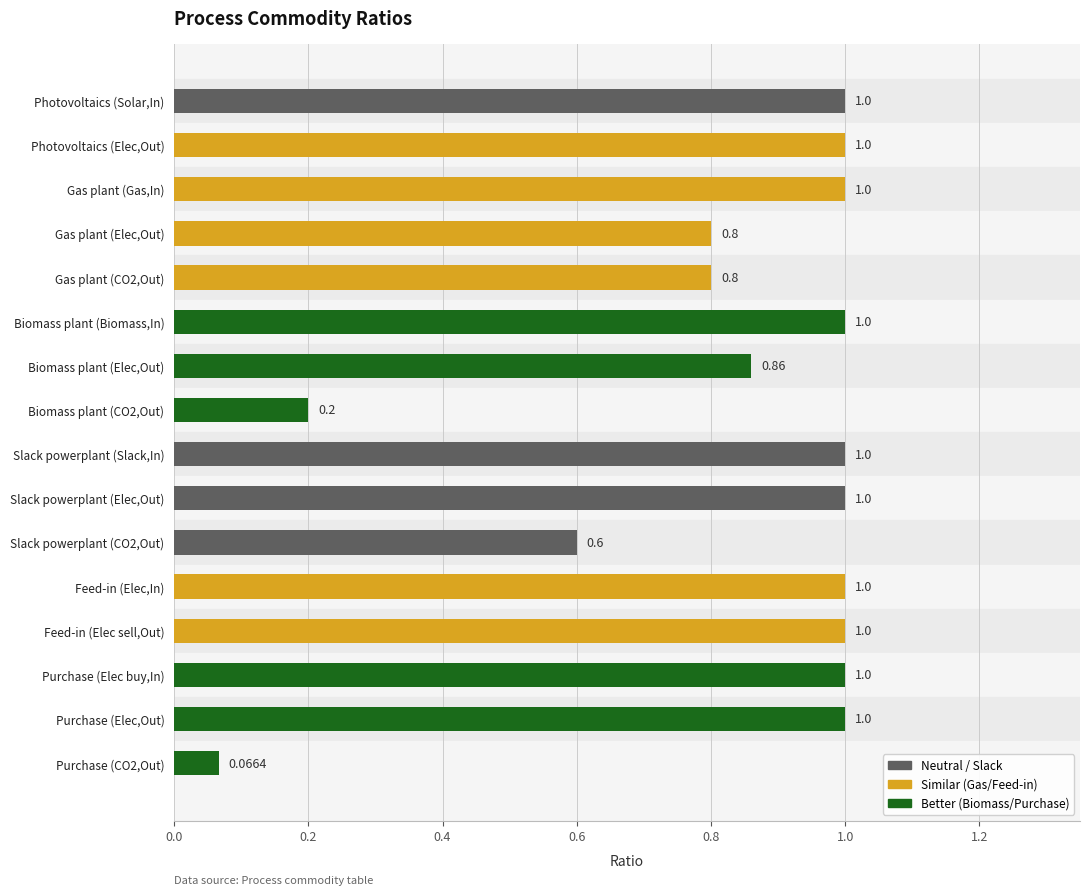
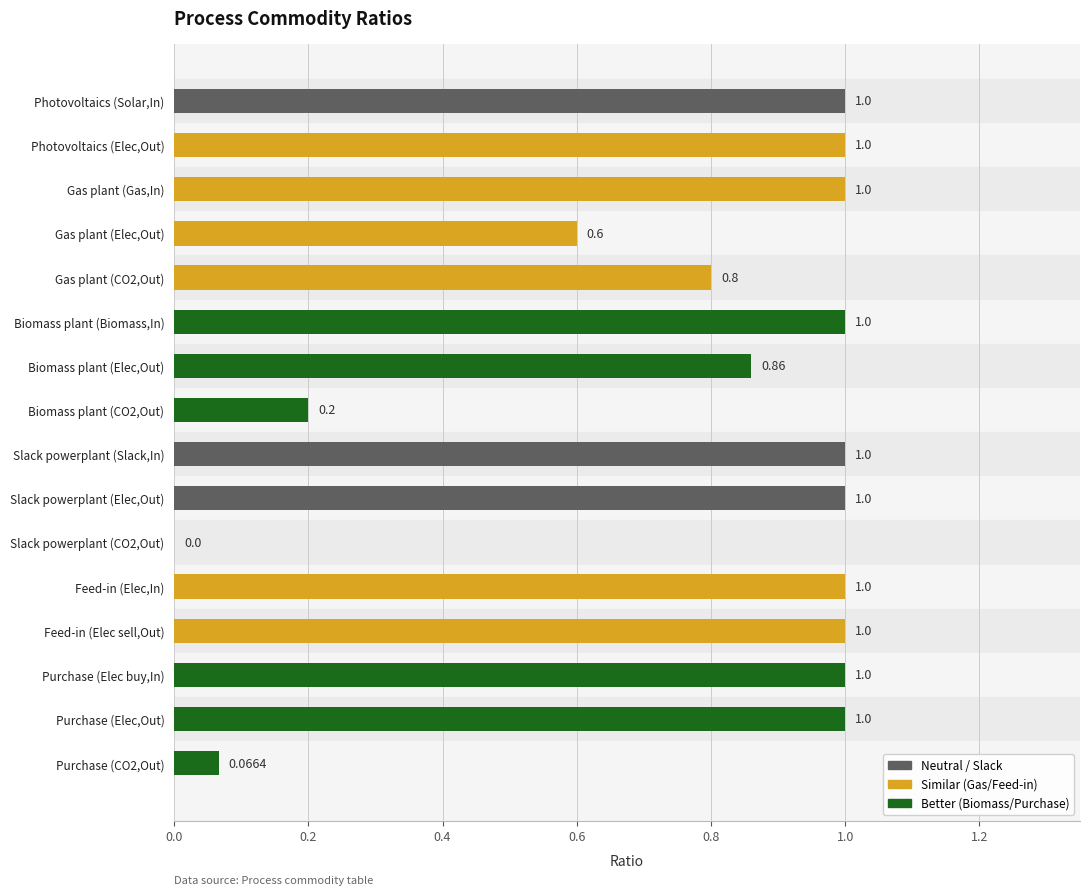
Gas plant (Elec,Out): 0.8 -> 0.6
Slack powerplant (CO2,Out): 0.6 -> 0.0
